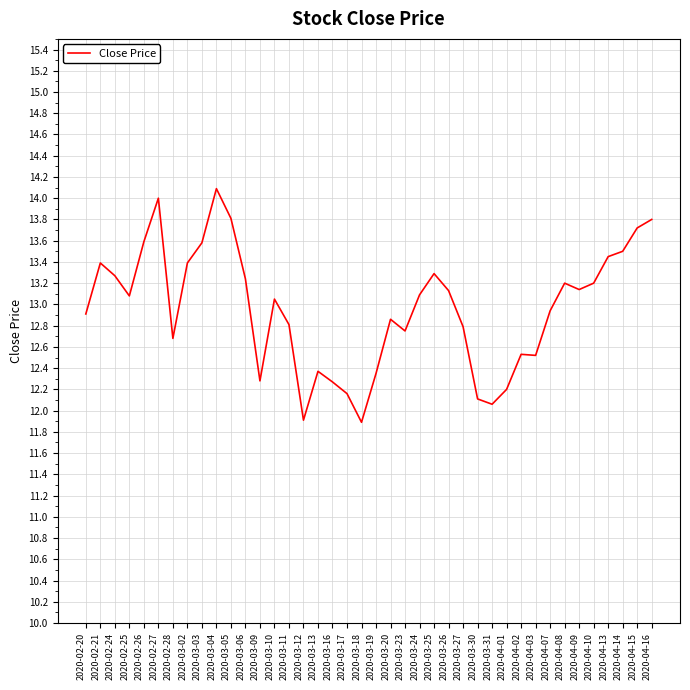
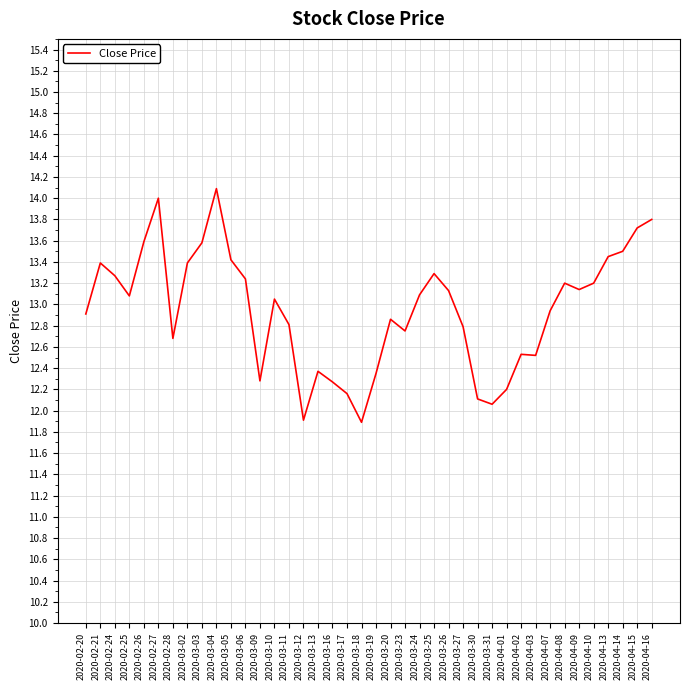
2020-03-05: 13.81 -> 13.42
